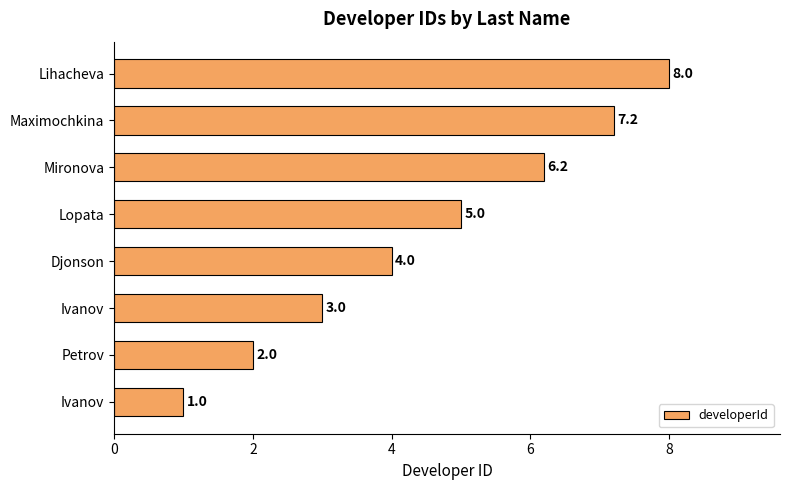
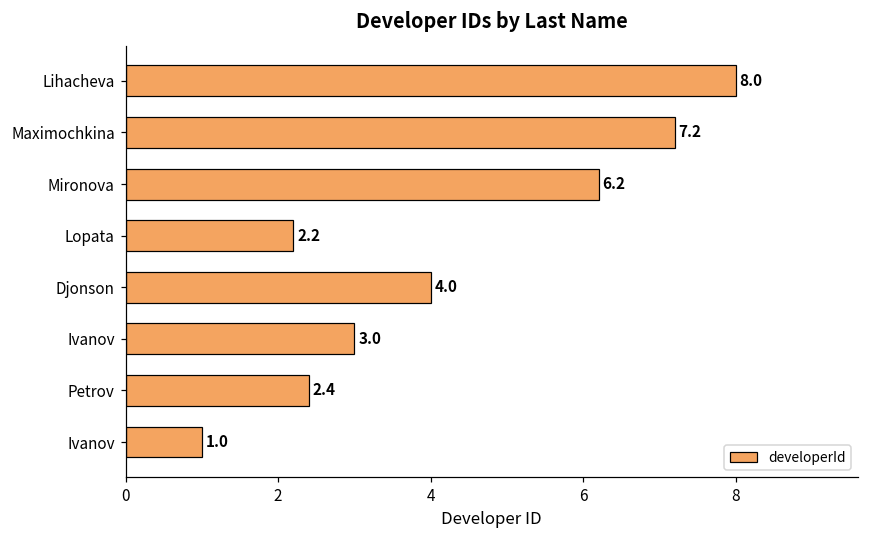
Lopata: 5.0 -> 2.2
Petrov: 2.0 -> 2.4
